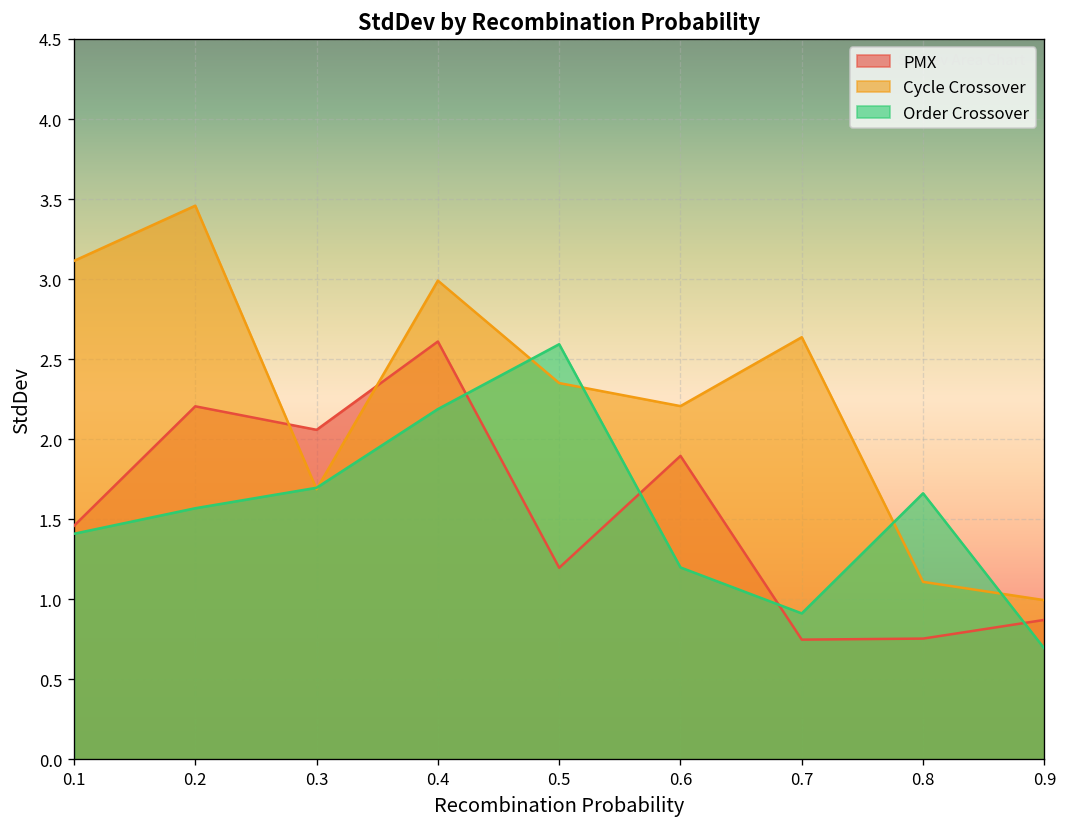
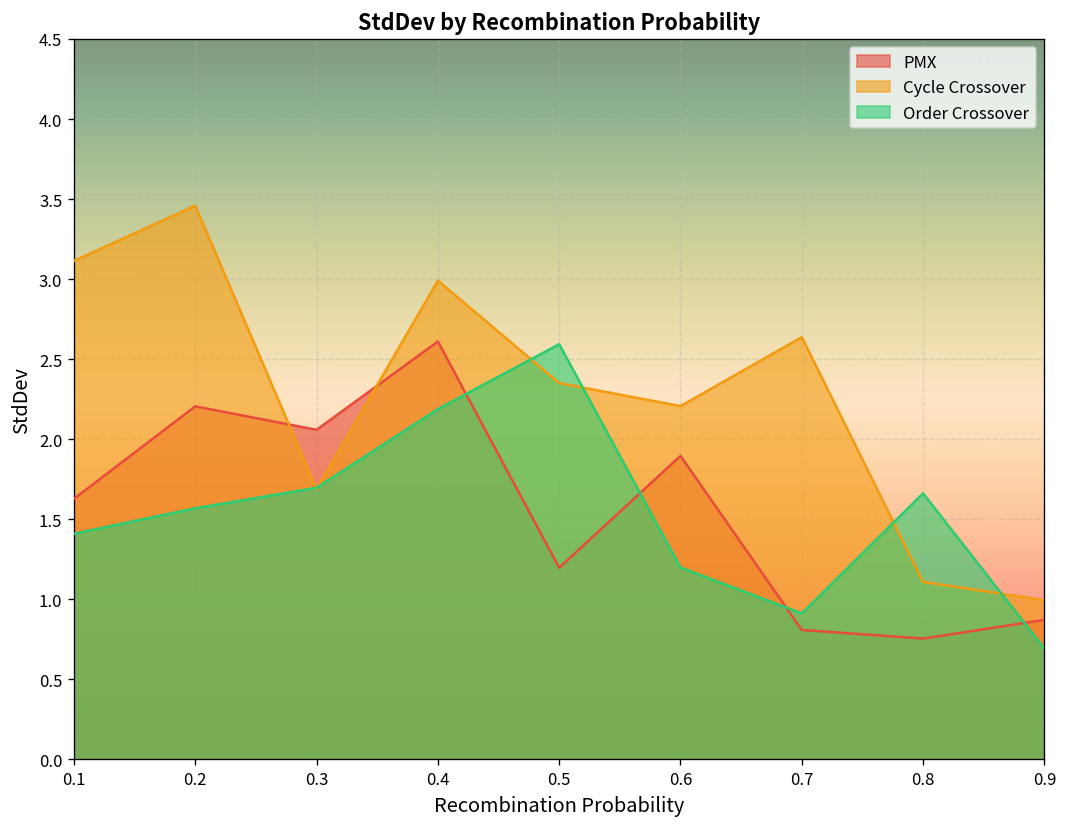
PMX, 0.1: 1.46 -> 1.63
PMX, 0.7: 0.75 -> 0.81
